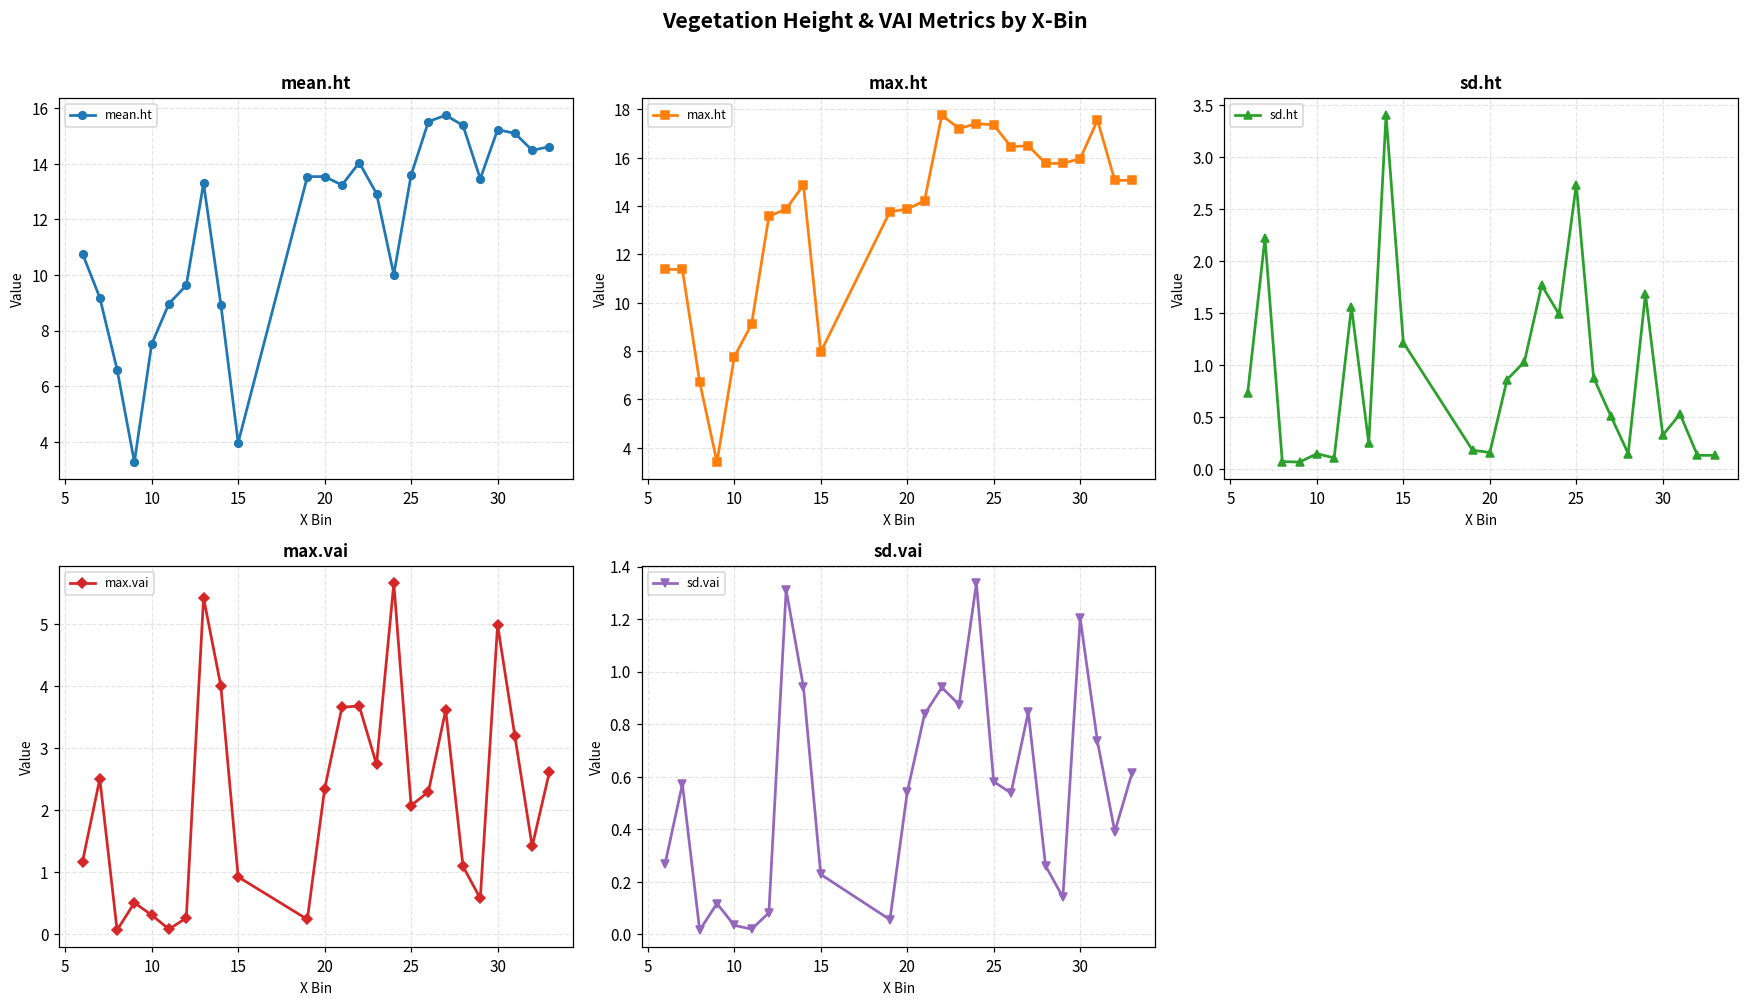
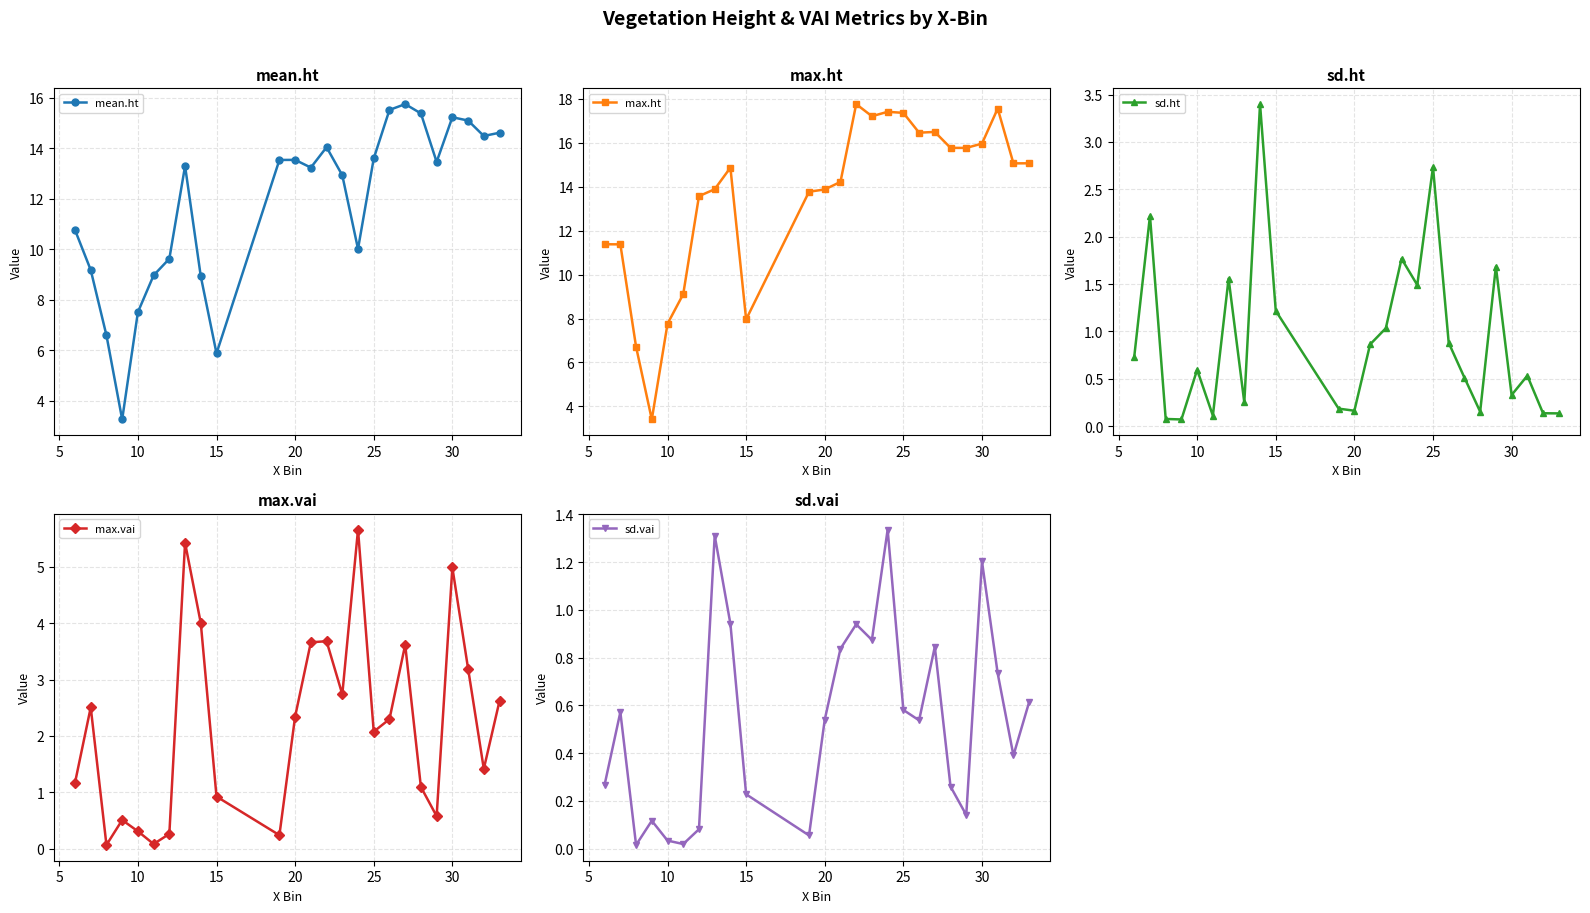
mean.ht, 15: 4.0 -> 5.9
sd.ht, 10: 0.2 -> 0.6
